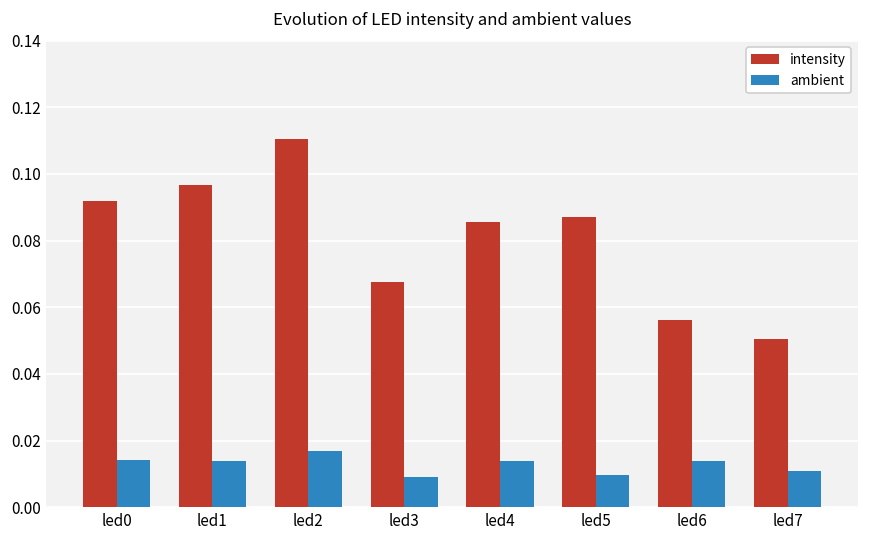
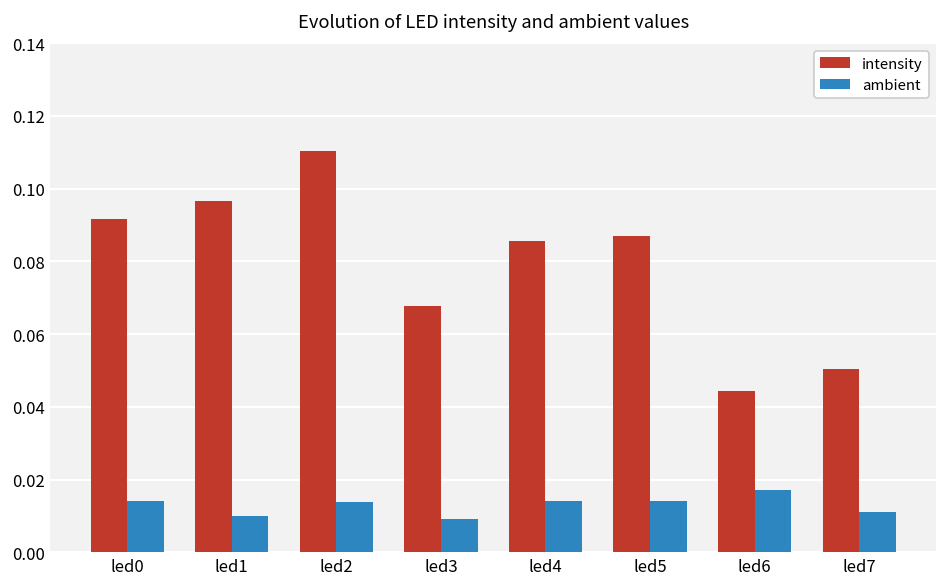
ambient, led1: 0.014 -> 0.010
ambient, led2: 0.017 -> 0.014
ambient, led5: 0.010 -> 0.014
intensity, led6: 0.056 -> 0.044
ambient, led6: 0.014 -> 0.017
